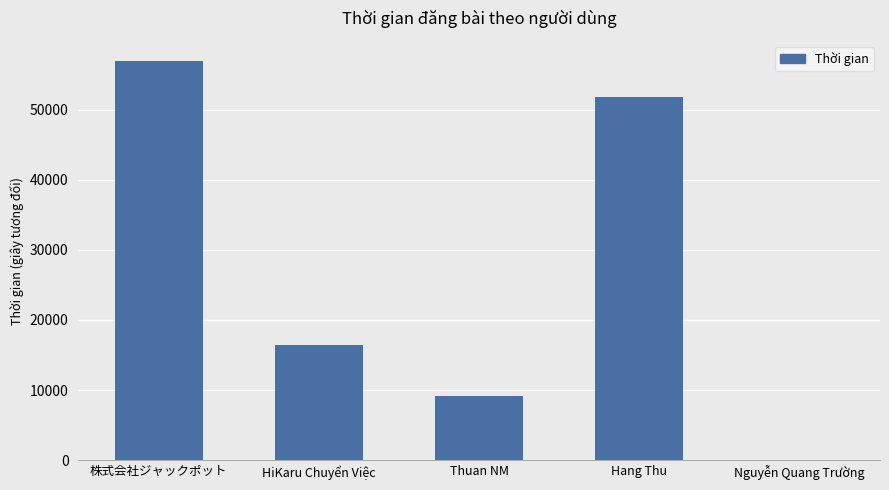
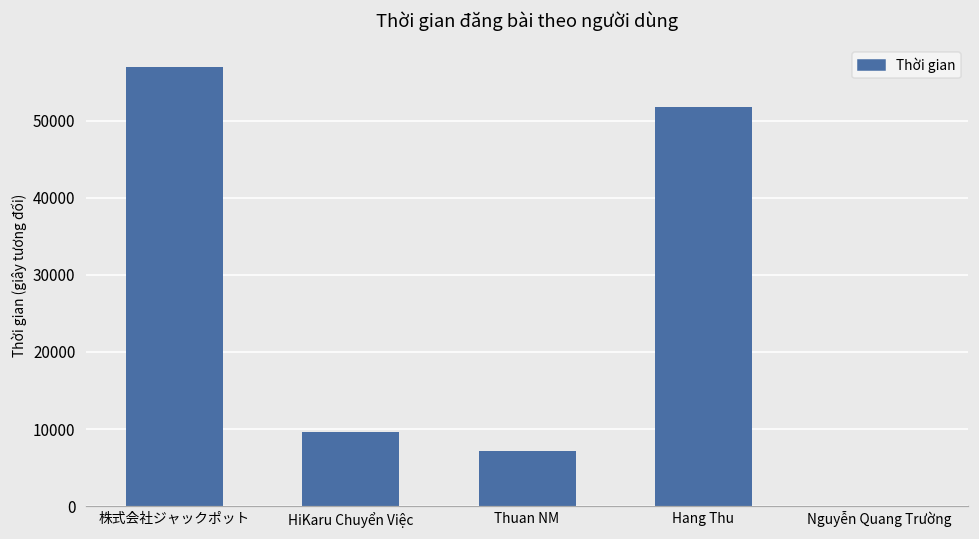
HiKaru Chuyển Việc: 16000 -> 10000
Thuan NM: 9000 -> 7000
